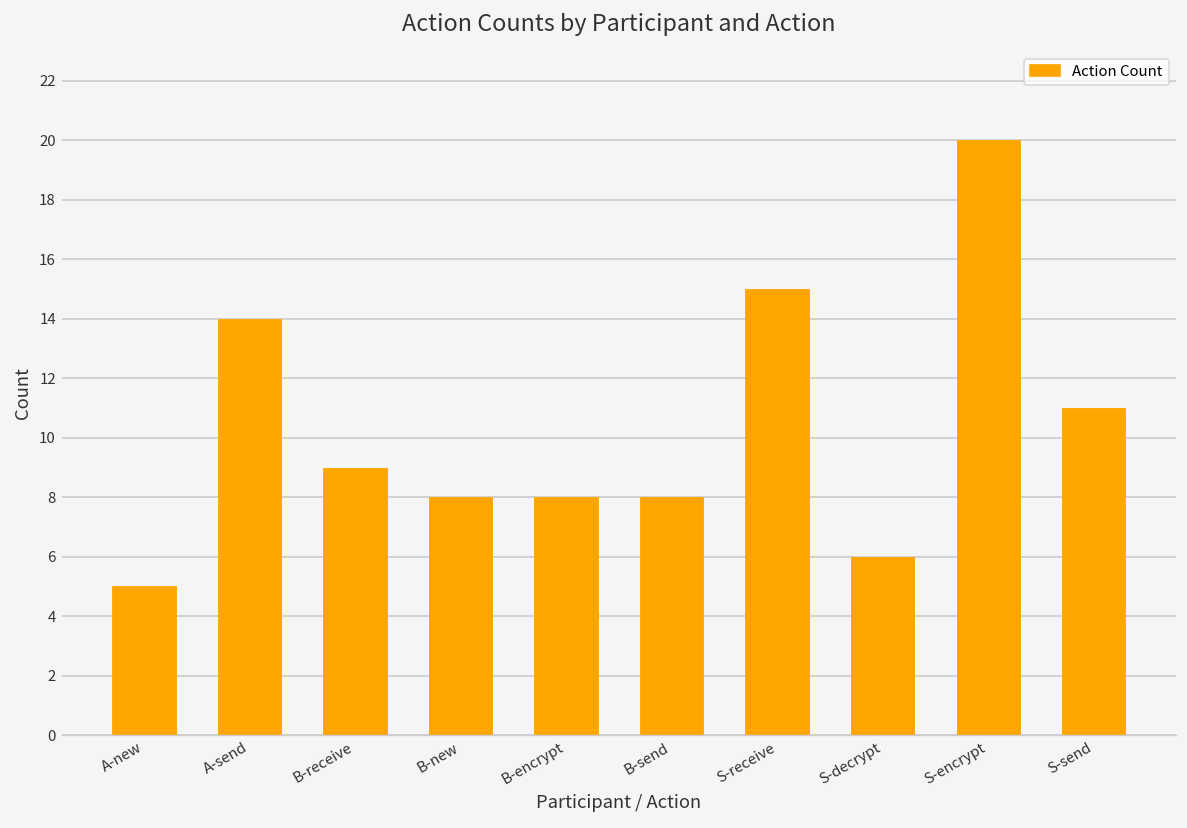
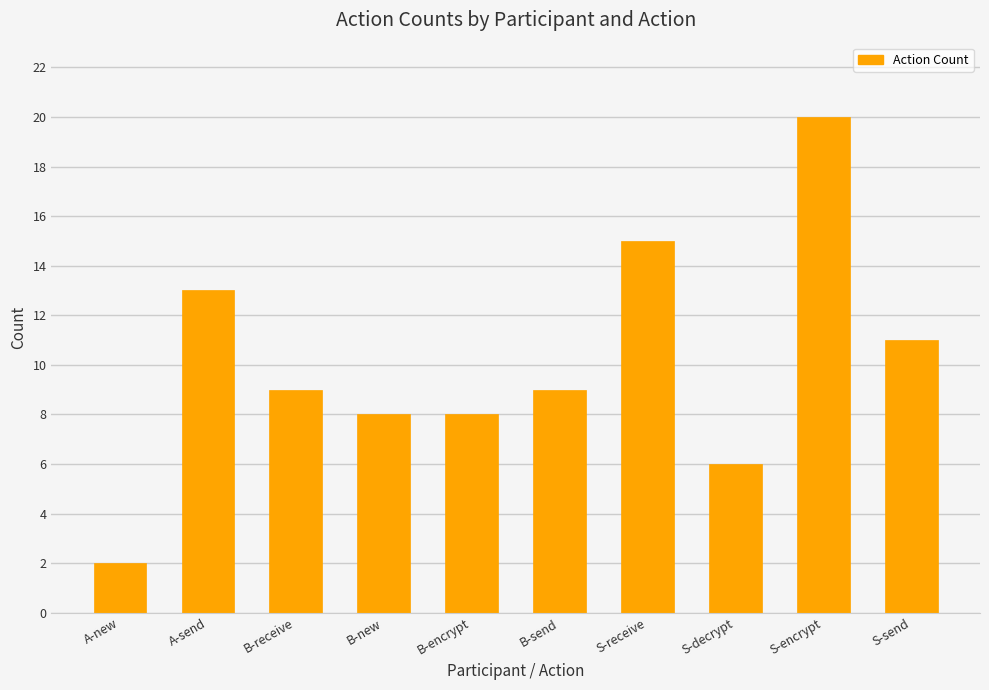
A-new: 5 -> 2
A-send: 14 -> 13
B-send: 8 -> 9
